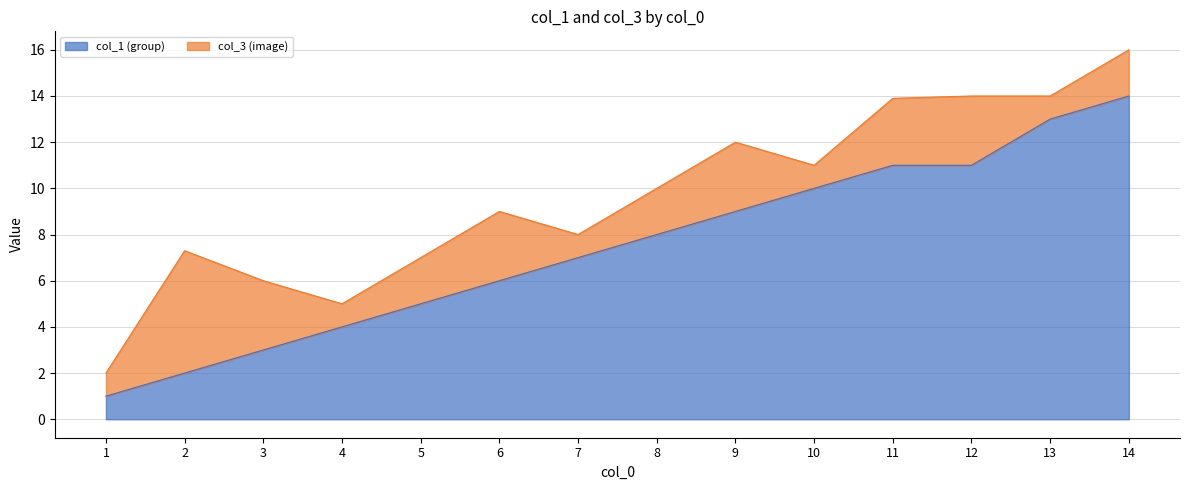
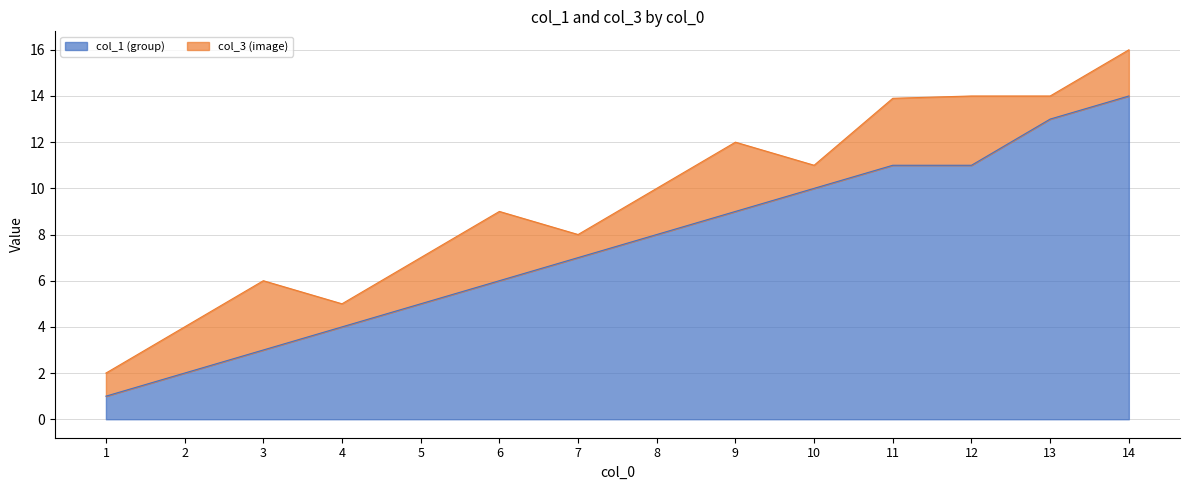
col_3 (image), 2: 5.3 -> 2.0
